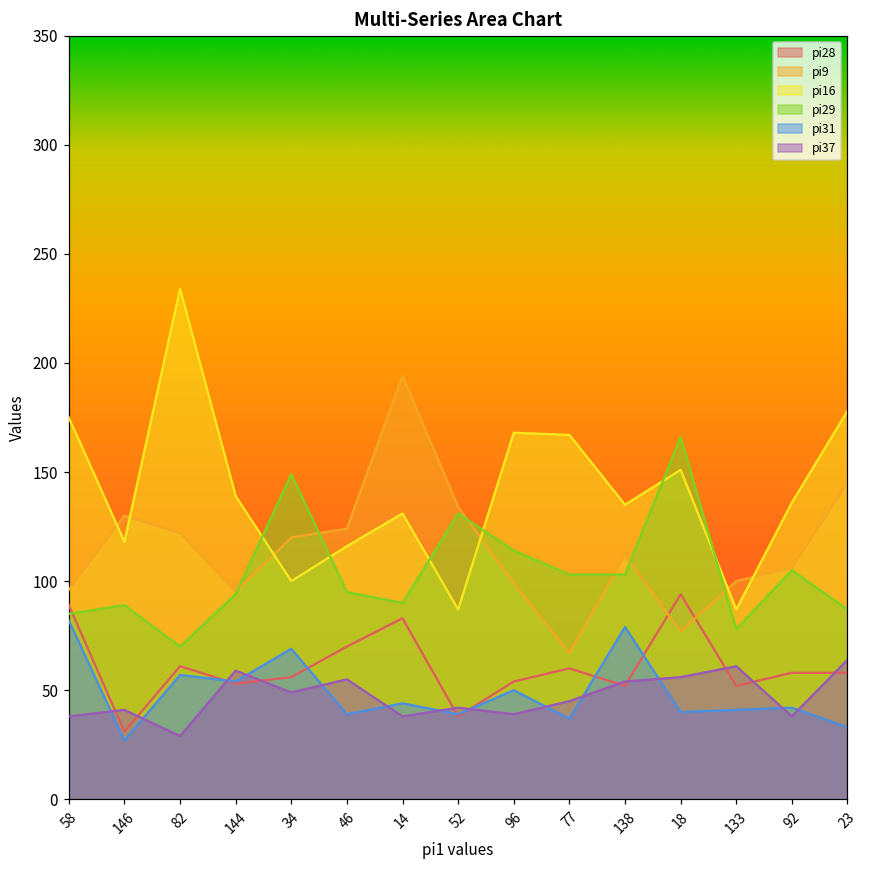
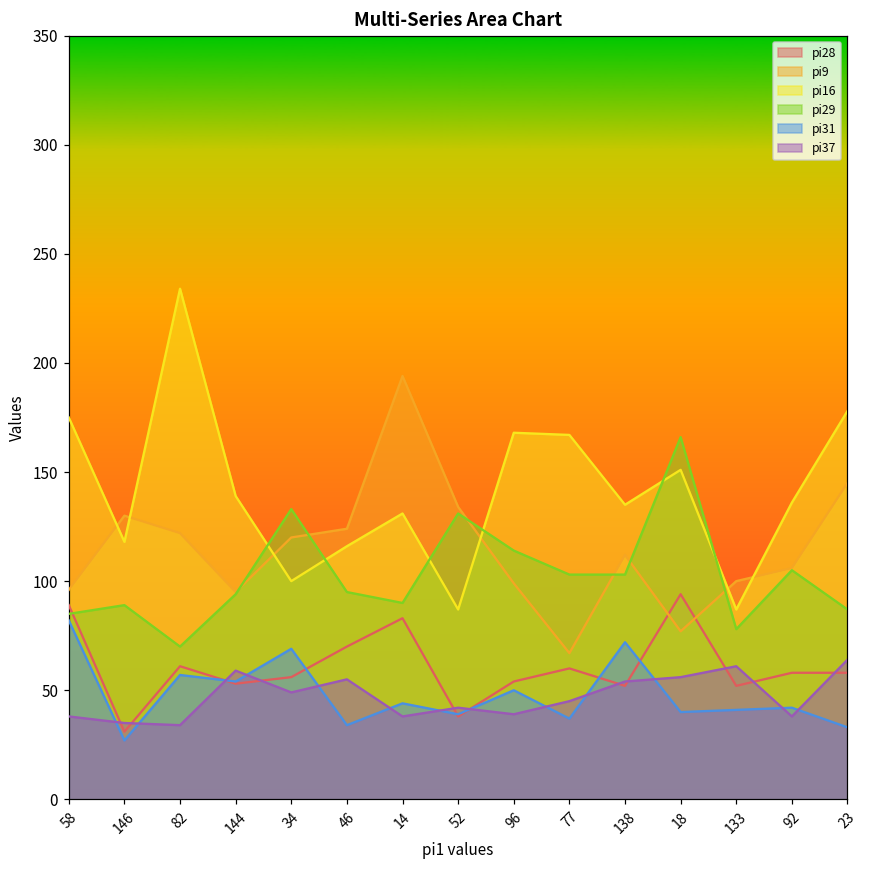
pi37, 146: 41 -> 35
pi37, 82: 29 -> 34
pi29, 34: 149 -> 133
pi31, 46: 39 -> 34
pi31, 138: 79 -> 72
